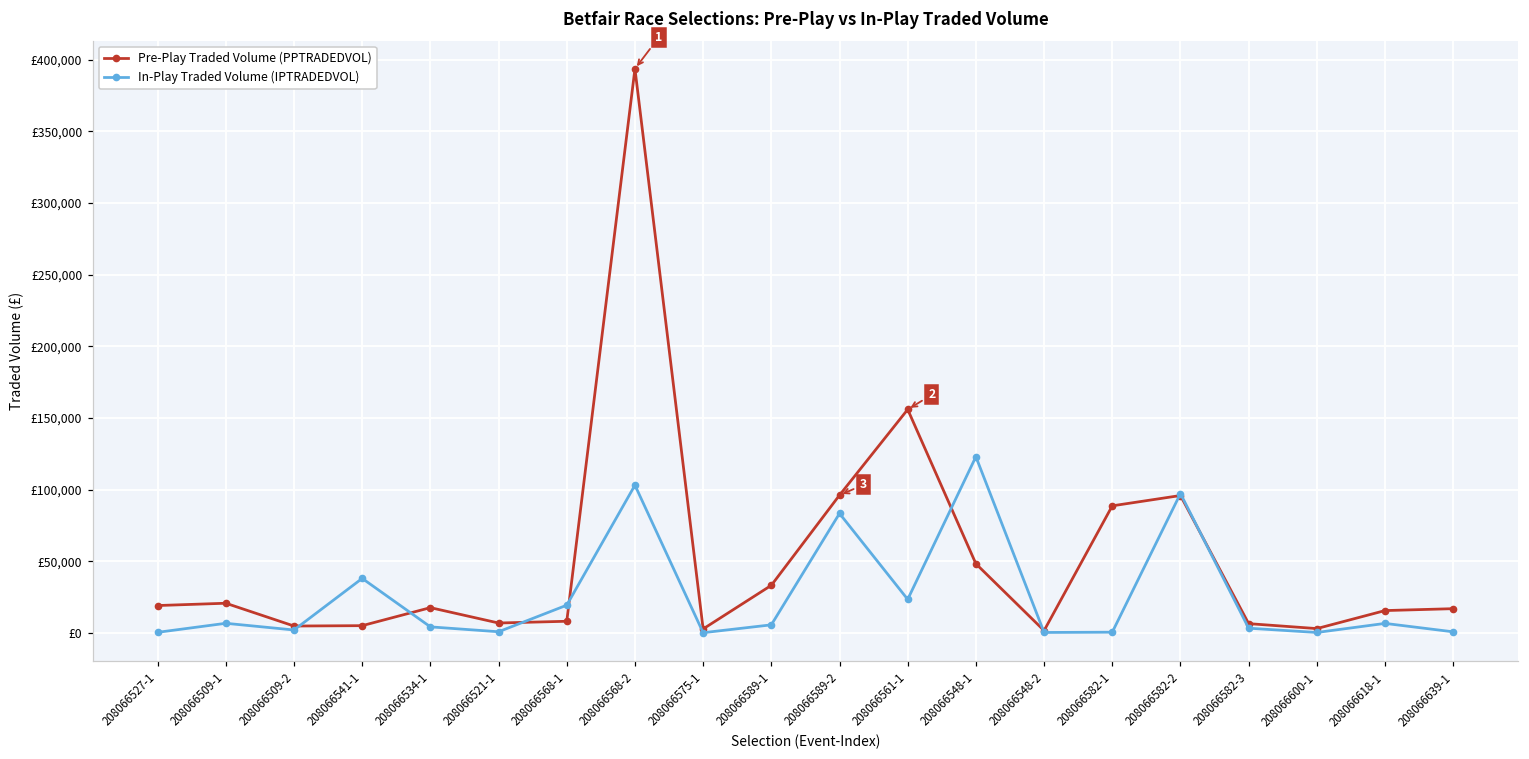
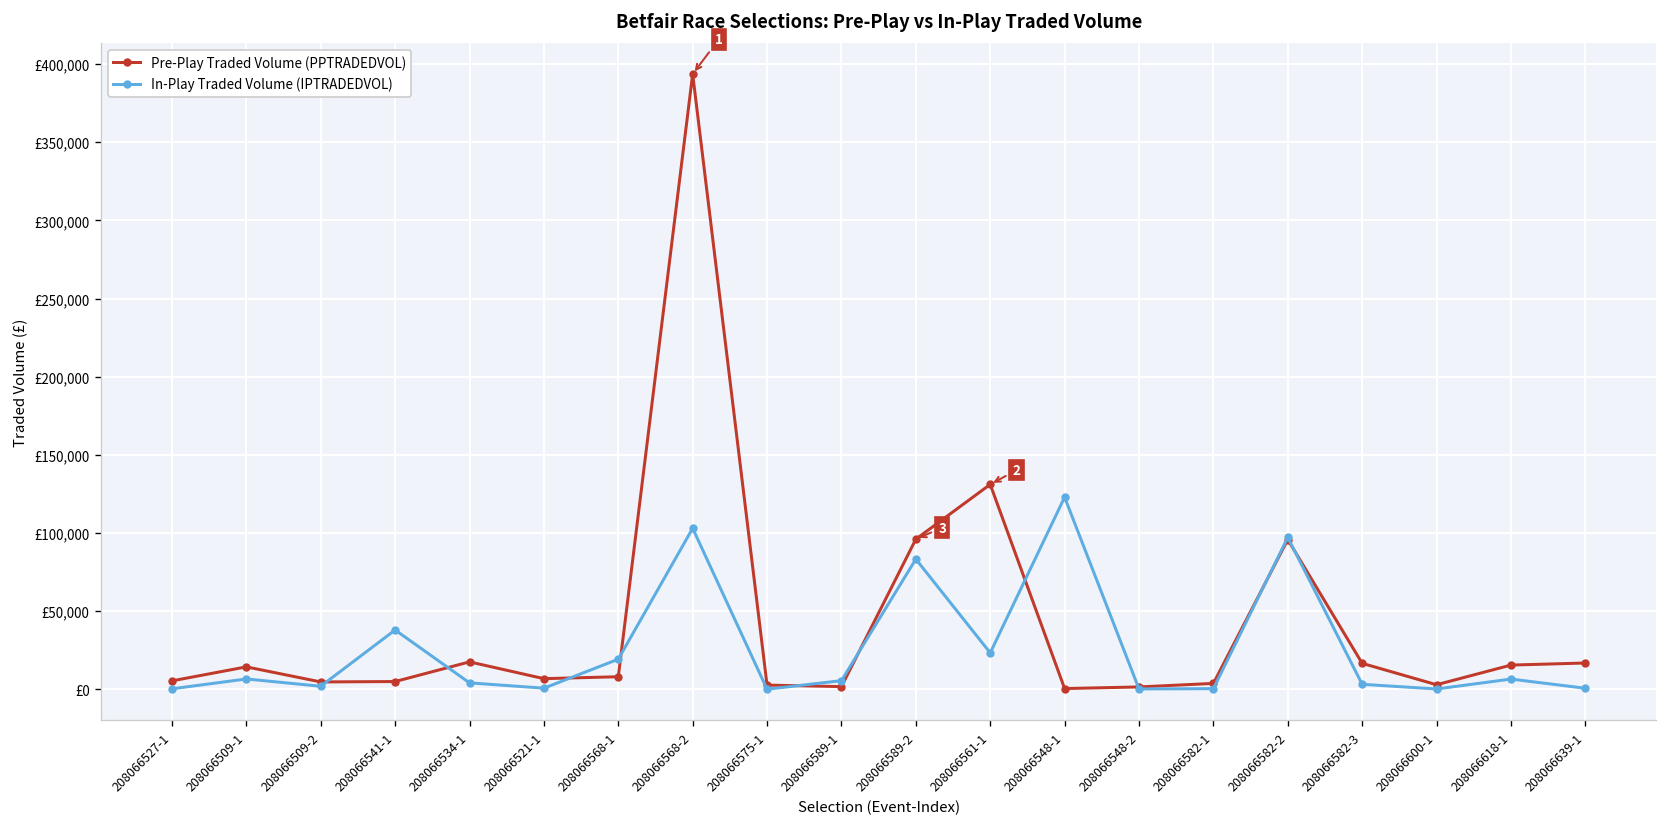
Pre-Play Traded Volume (PPTRADEDVOL), 208066527-1: £19,000 -> £6,000
Pre-Play Traded Volume (PPTRADEDVOL), 208066509-1: £21,000 -> £14,000
Pre-Play Traded Volume (PPTRADEDVOL), 208066589-1: £33,000 -> £2,000
Pre-Play Traded Volume (PPTRADEDVOL), 208066561-1: £156,000 -> £131,000
Pre-Play Traded Volume (PPTRADEDVOL), 208066548-1: £48,000 -> £1,000
Pre-Play Traded Volume (PPTRADEDVOL), 208066582-1: £89,000 -> £4,000
Pre-Play Traded Volume (PPTRADEDVOL), 208066582-3: £6,000 -> £17,000
